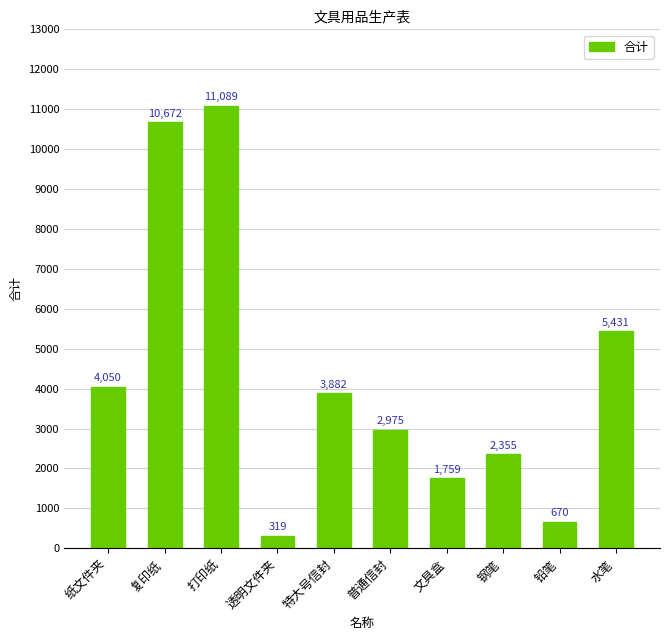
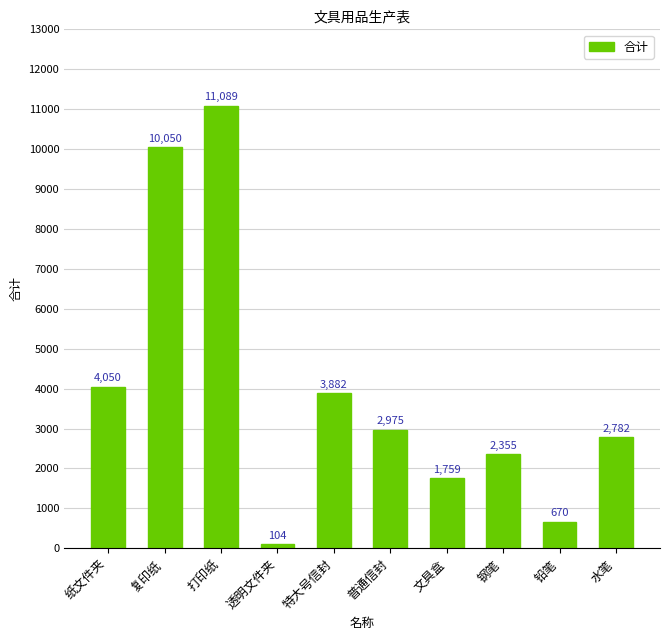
复印纸: 10,672 -> 10,050
透明文件夹: 319 -> 104
水笔: 5,431 -> 2,782
